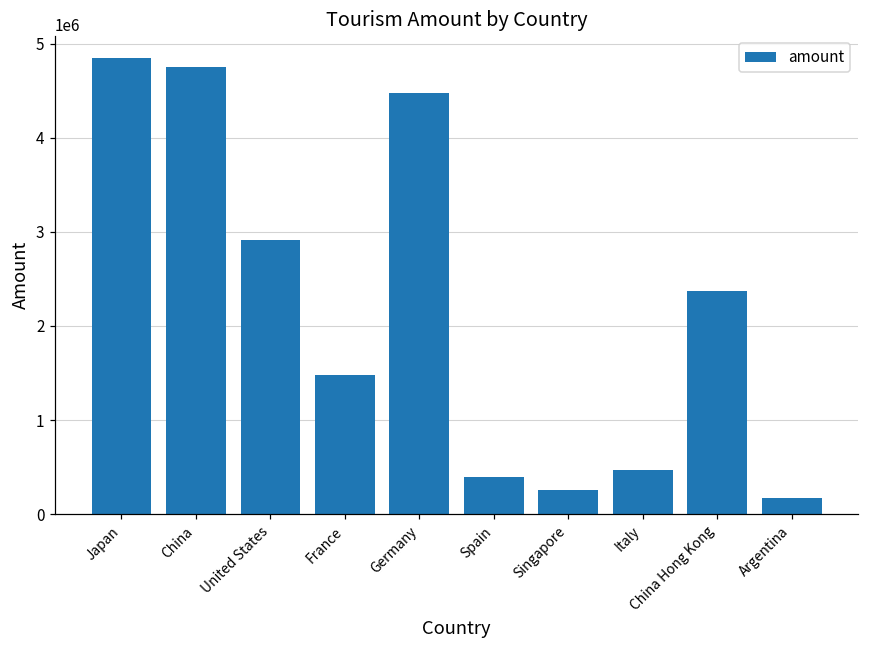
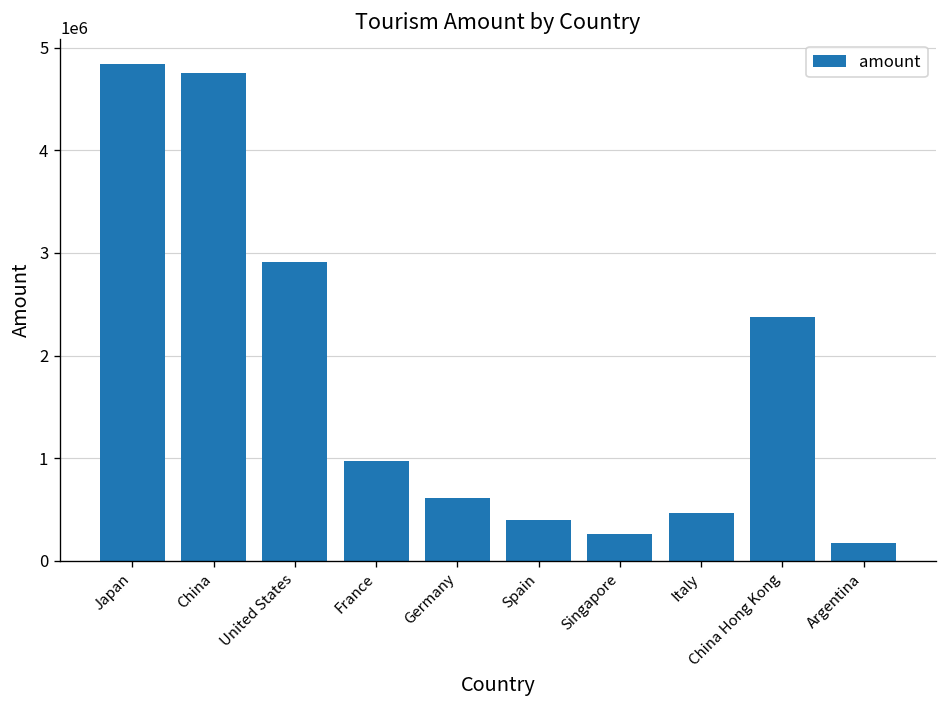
France: 1500000 -> 1000000
Germany: 4500000 -> 600000
